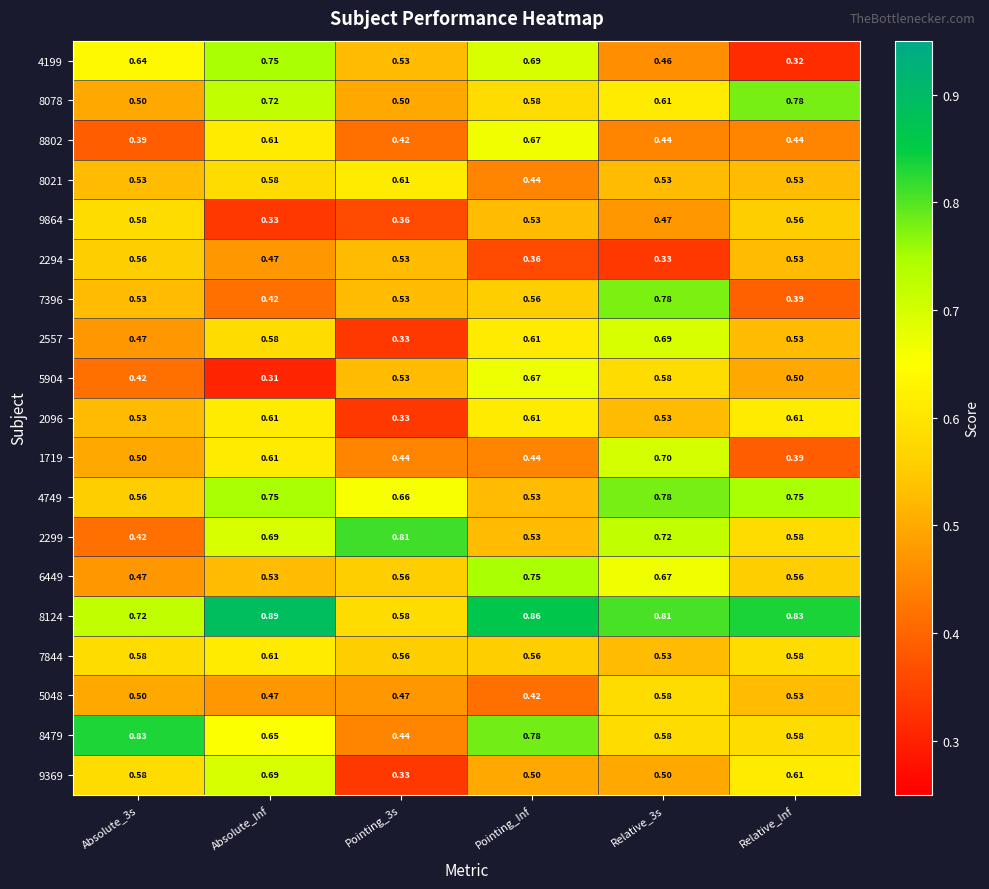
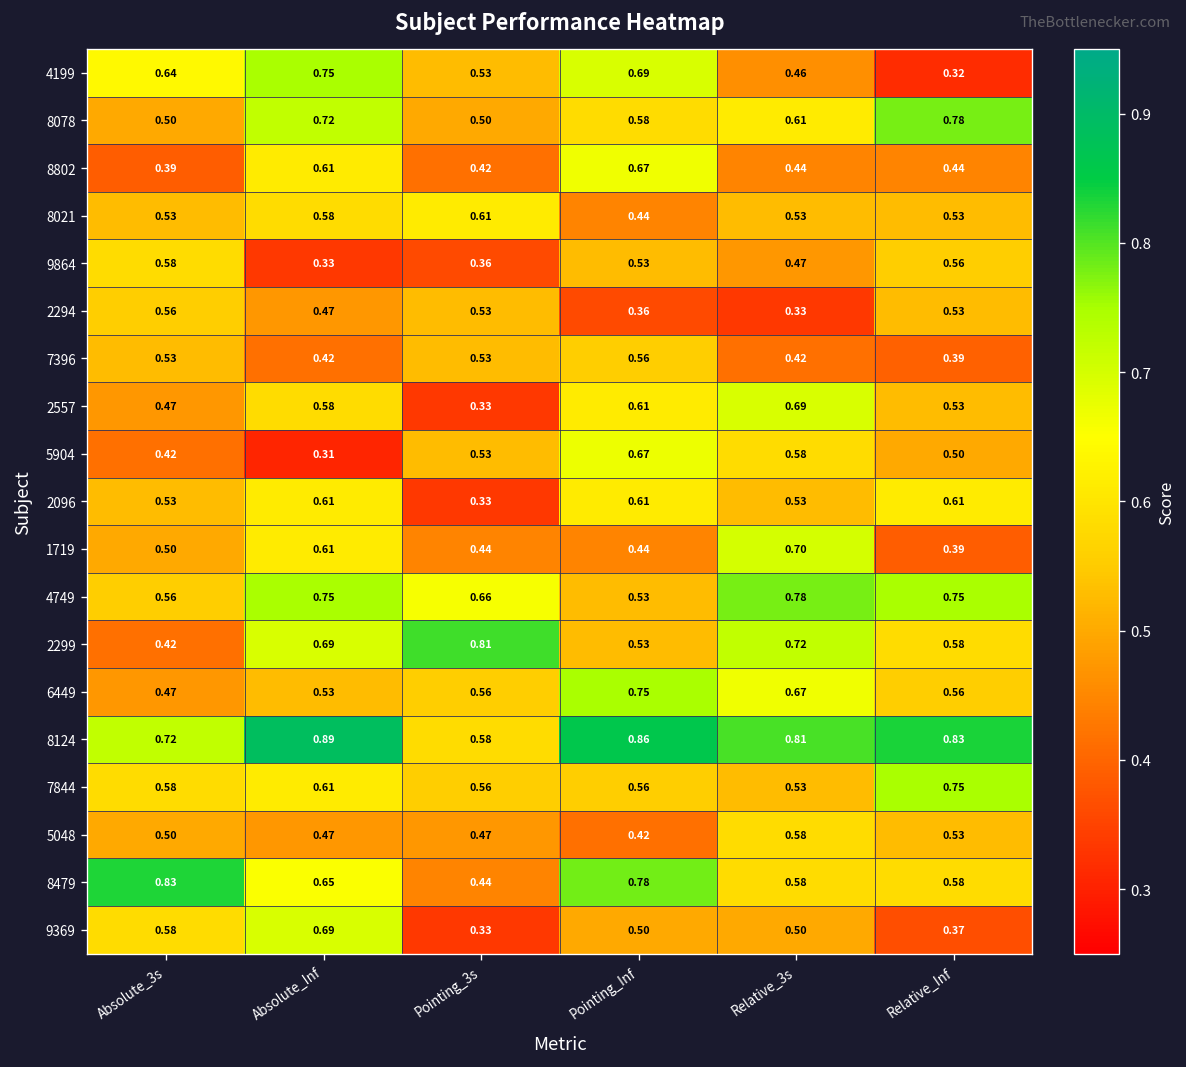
7396, Relative_3s: 0.78 -> 0.42
7844, Relative_Inf: 0.58 -> 0.75
9369, Relative_Inf: 0.61 -> 0.37
